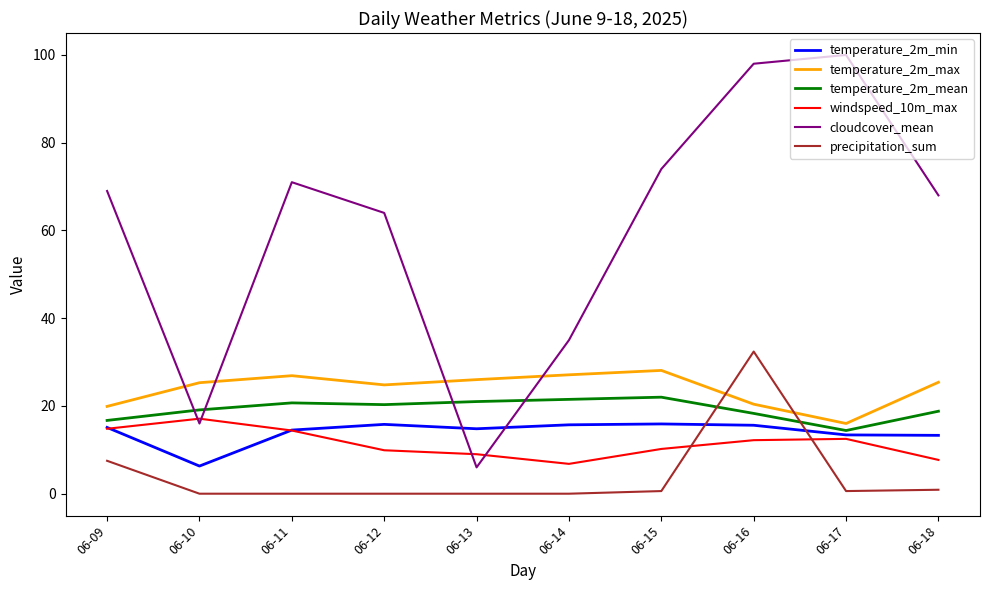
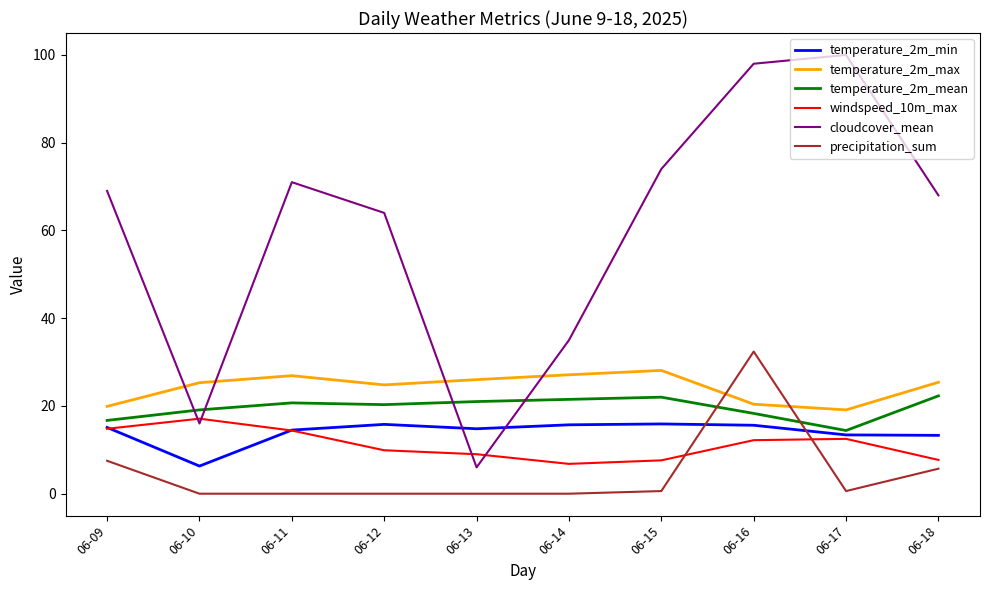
windspeed_10m_max, 06-15: 10 -> 8
temperature_2m_max, 06-17: 16 -> 19
temperature_2m_mean, 06-18: 19 -> 22
precipitation_sum, 06-18: 1 -> 6
